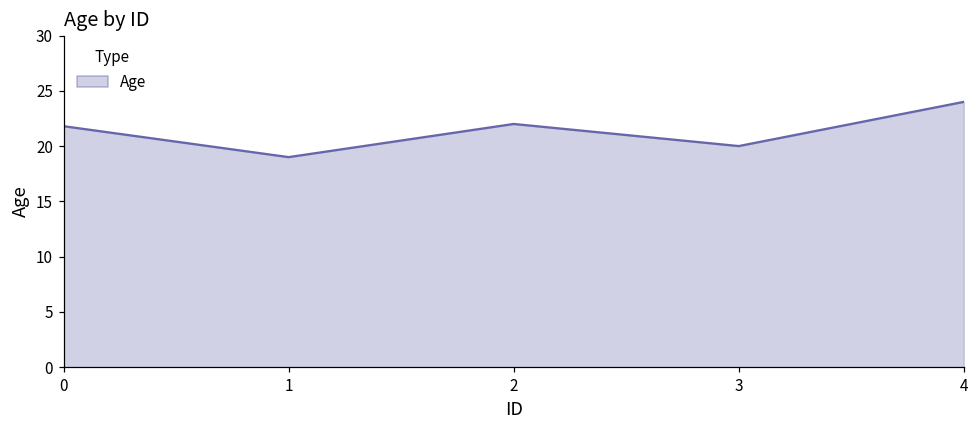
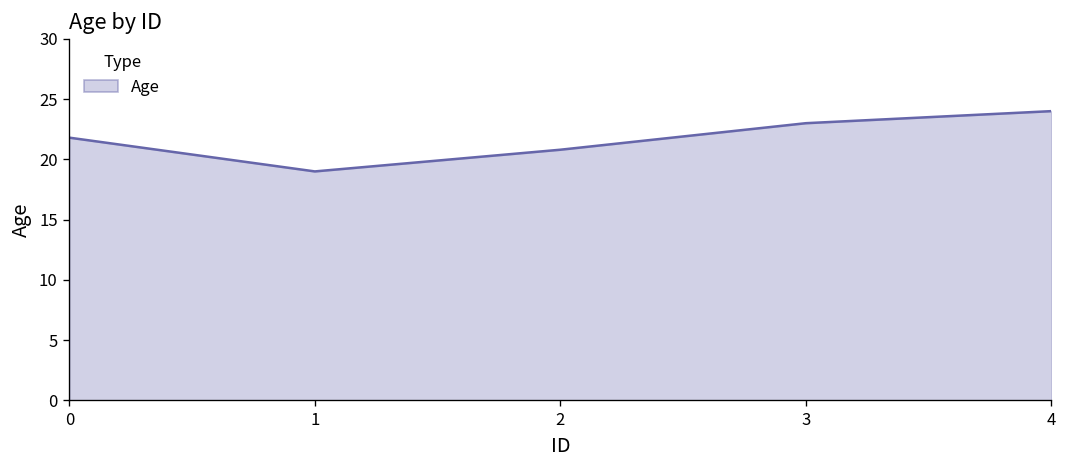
2: 22.0 -> 20.8
3: 20 -> 23
